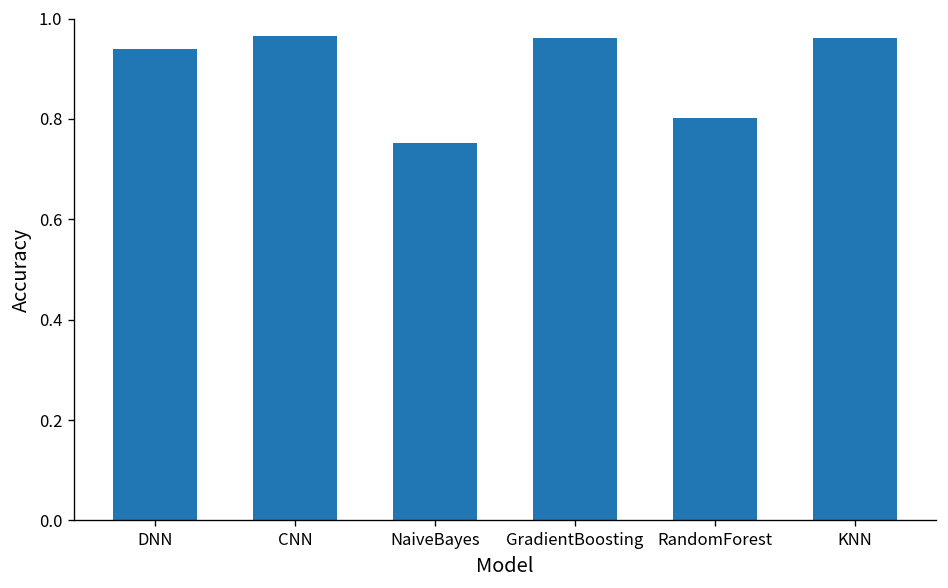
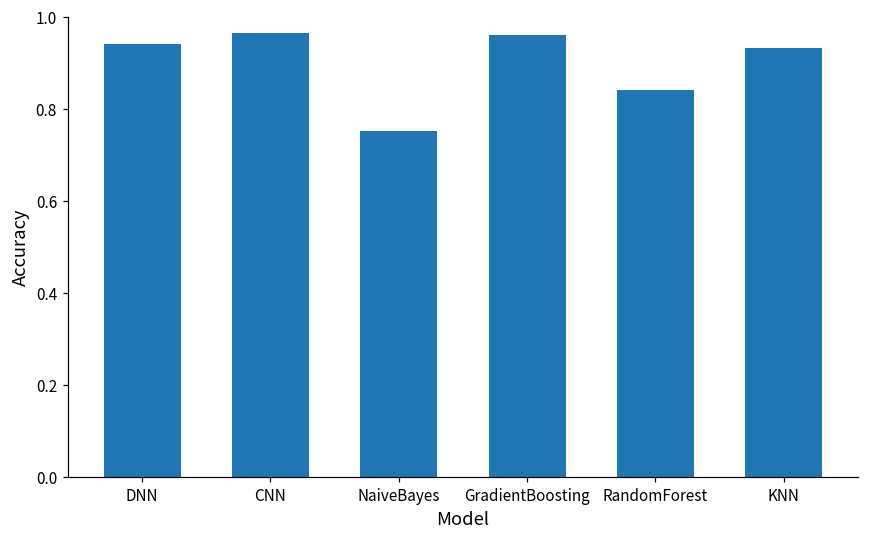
RandomForest: 0.80 -> 0.84
KNN: 0.96 -> 0.93
